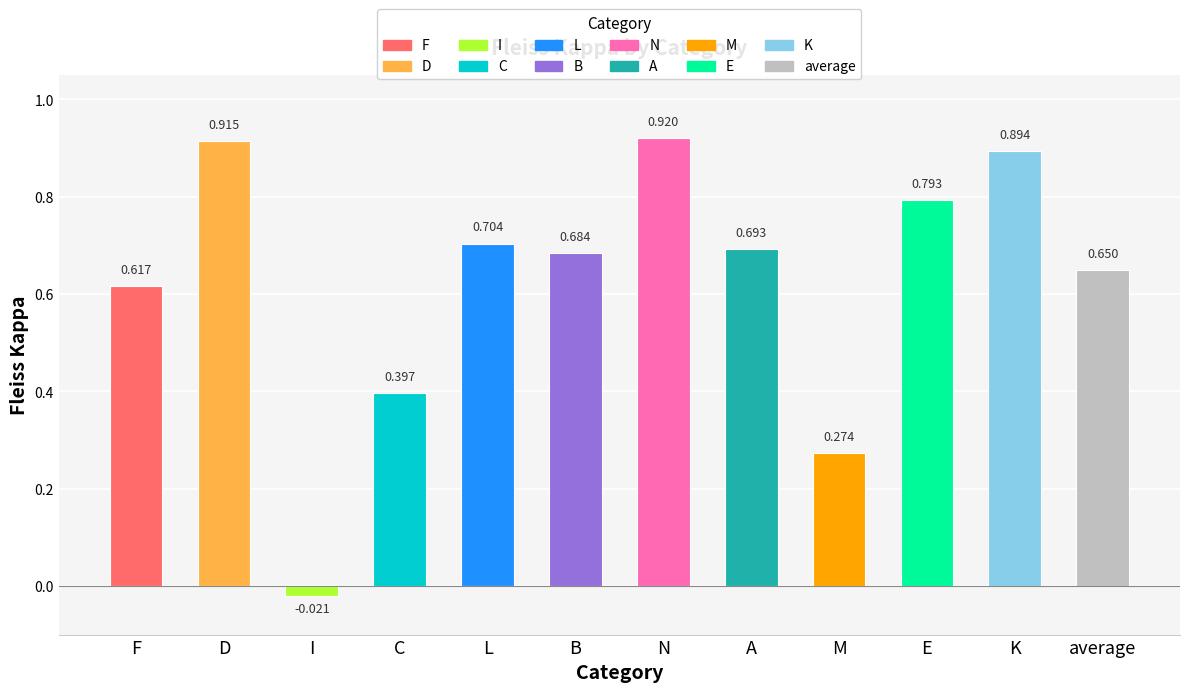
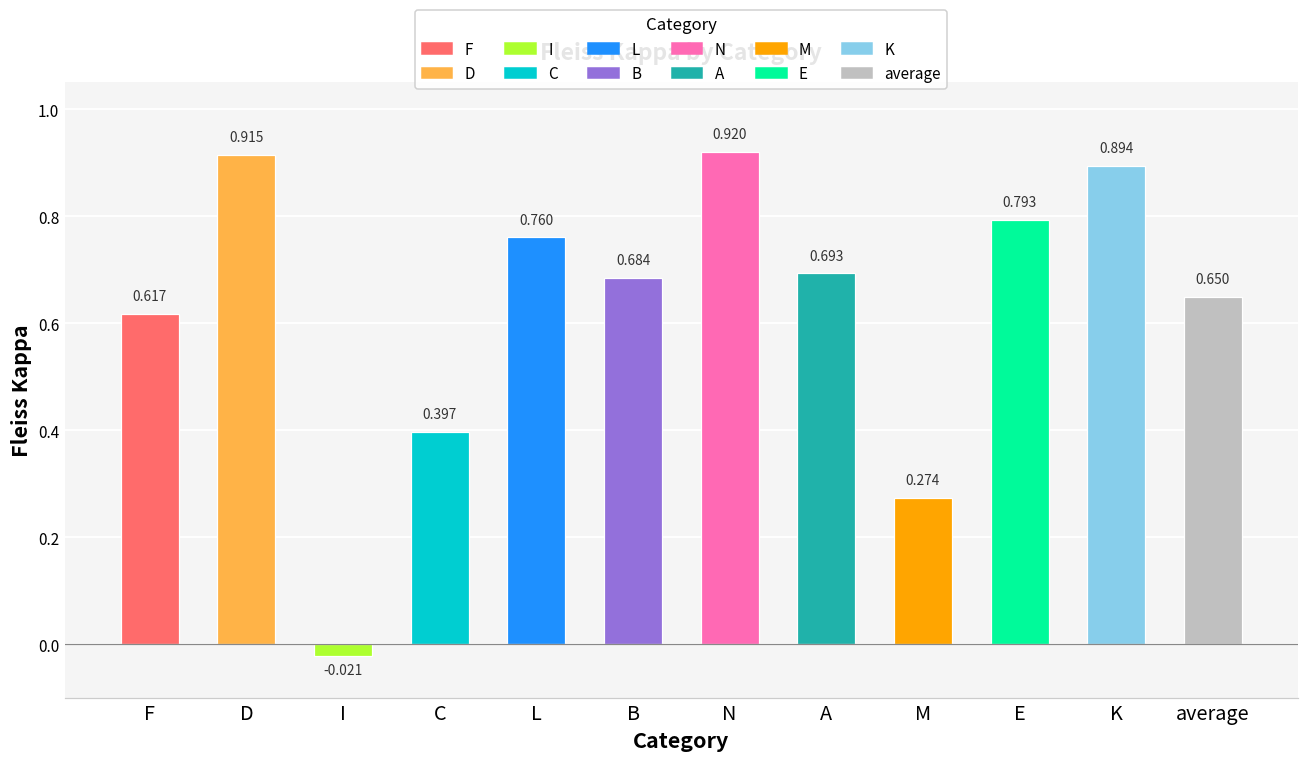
L: 0.704 -> 0.760
